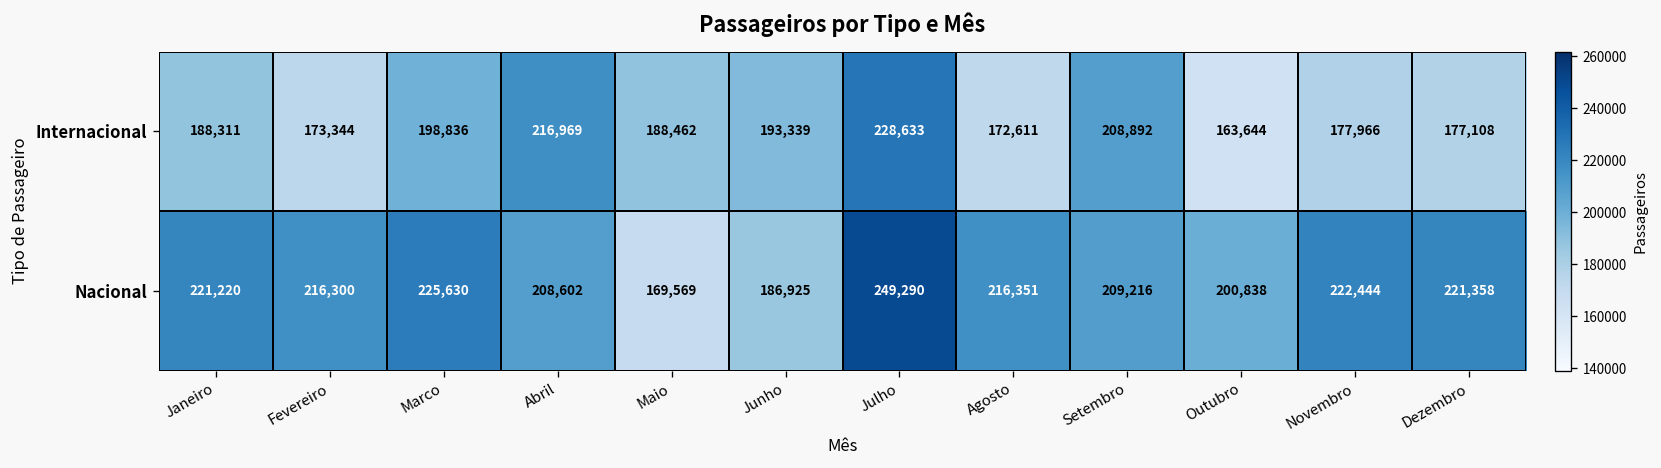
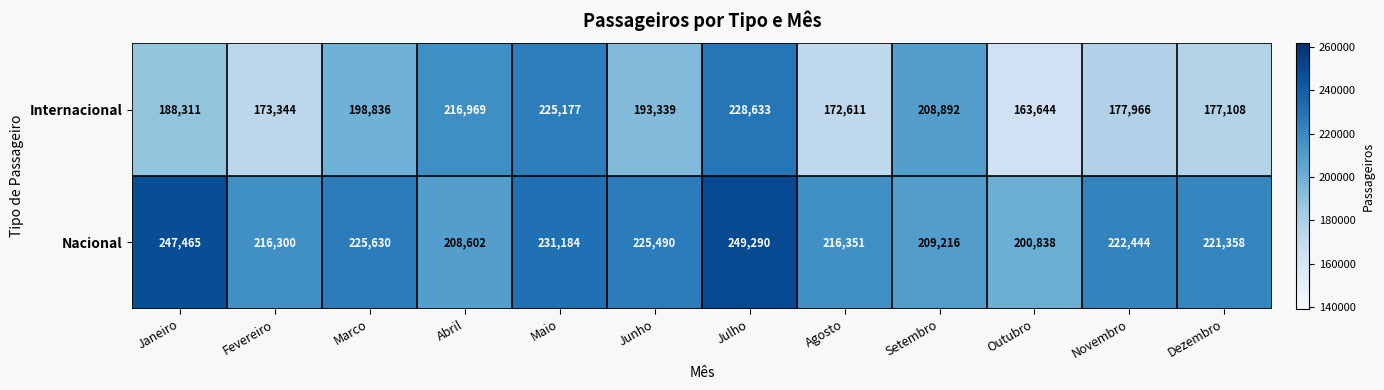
Internacional, Maio: 188,462 -> 225,177
Nacional, Janeiro: 221,220 -> 247,465
Nacional, Maio: 169,569 -> 231,184
Nacional, Junho: 186,925 -> 225,490
